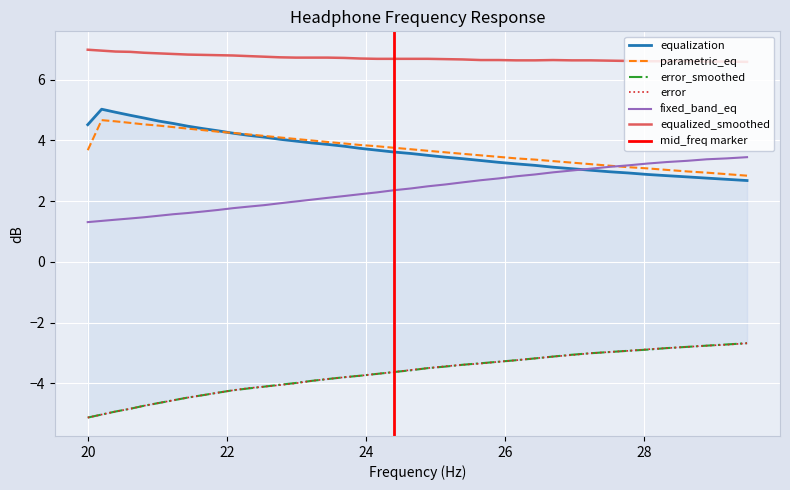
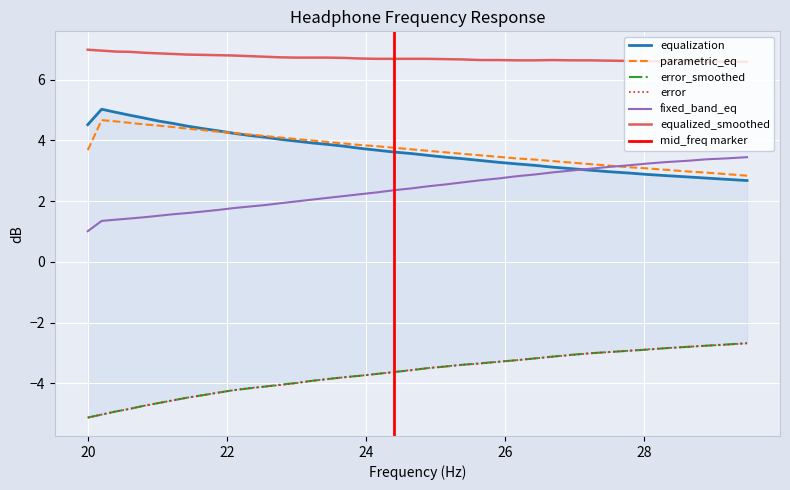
fixed_band_eq, 20: 1.3 -> 1.0
